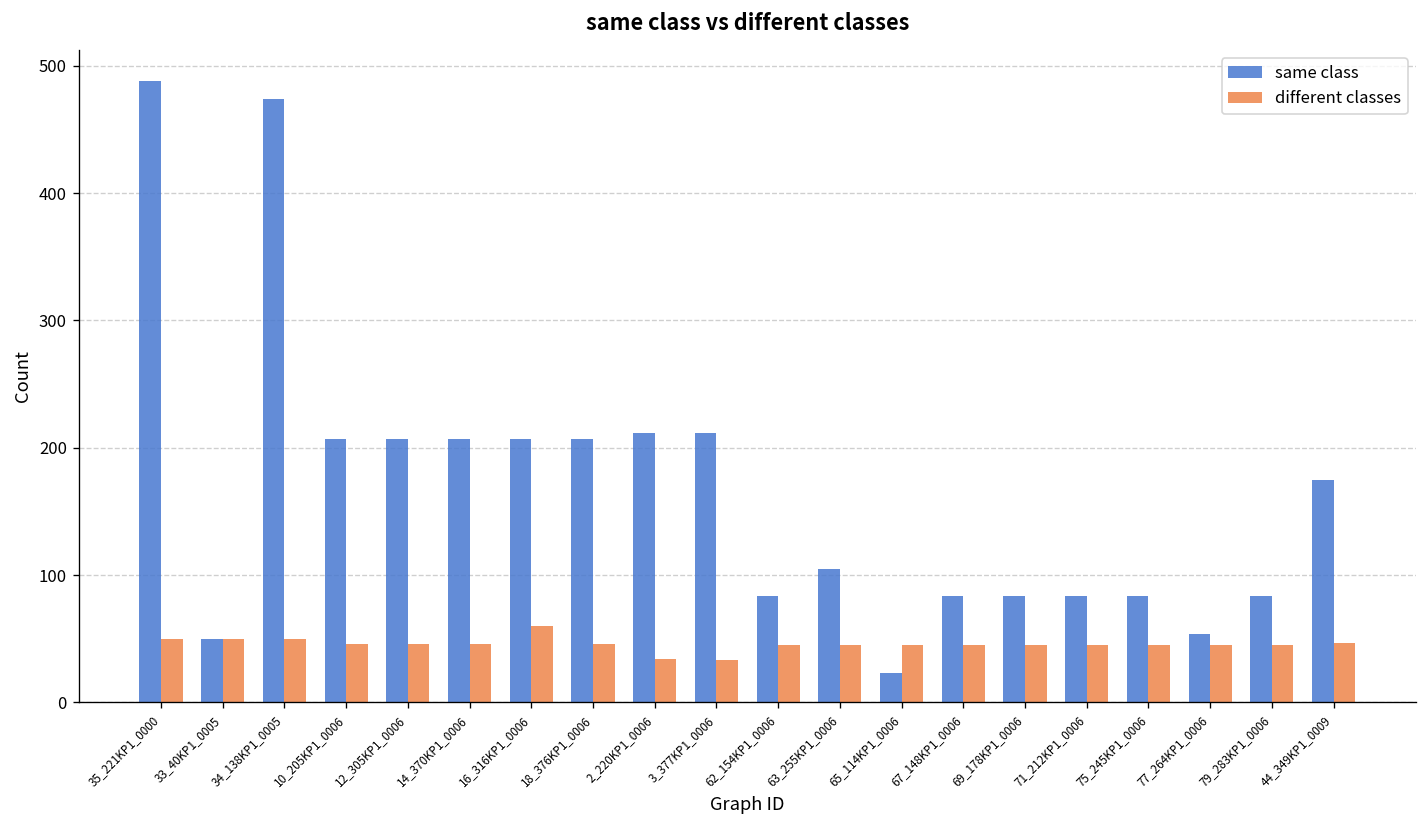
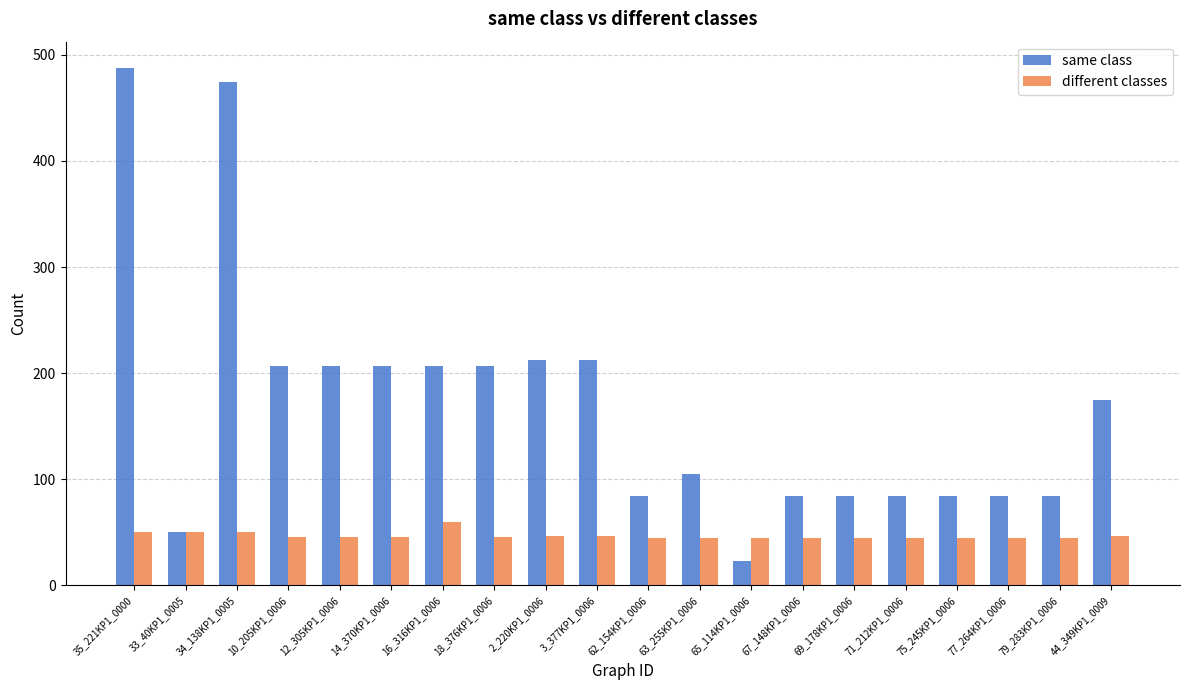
different classes, 2_220KP1_0006: 34 -> 47
different classes, 3_377KP1_0006: 33 -> 47
same class, 77_264KP1_0006: 54 -> 84
